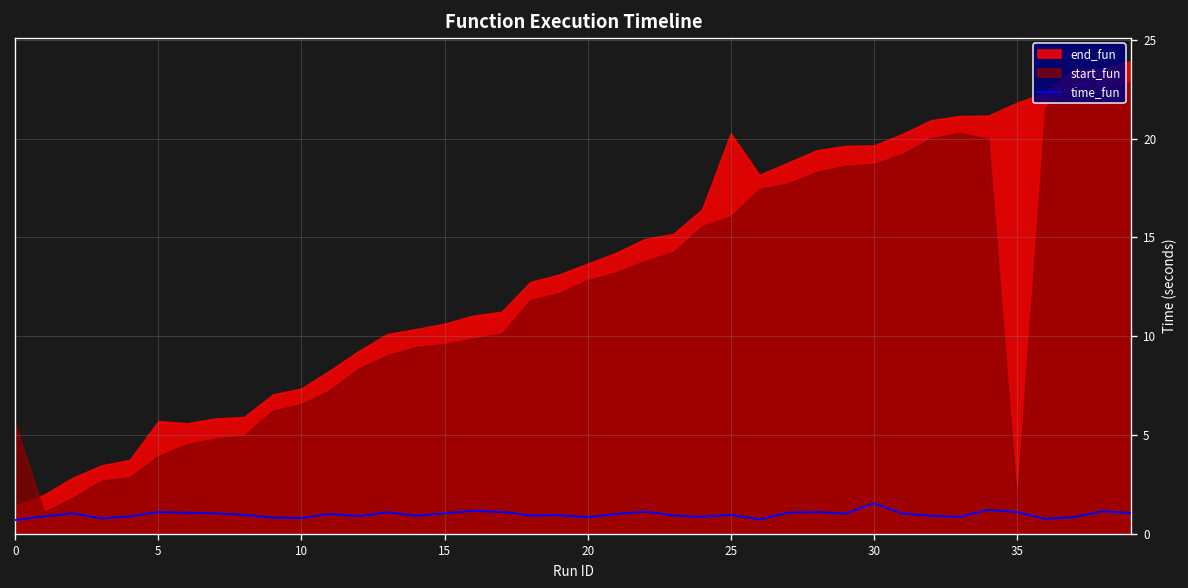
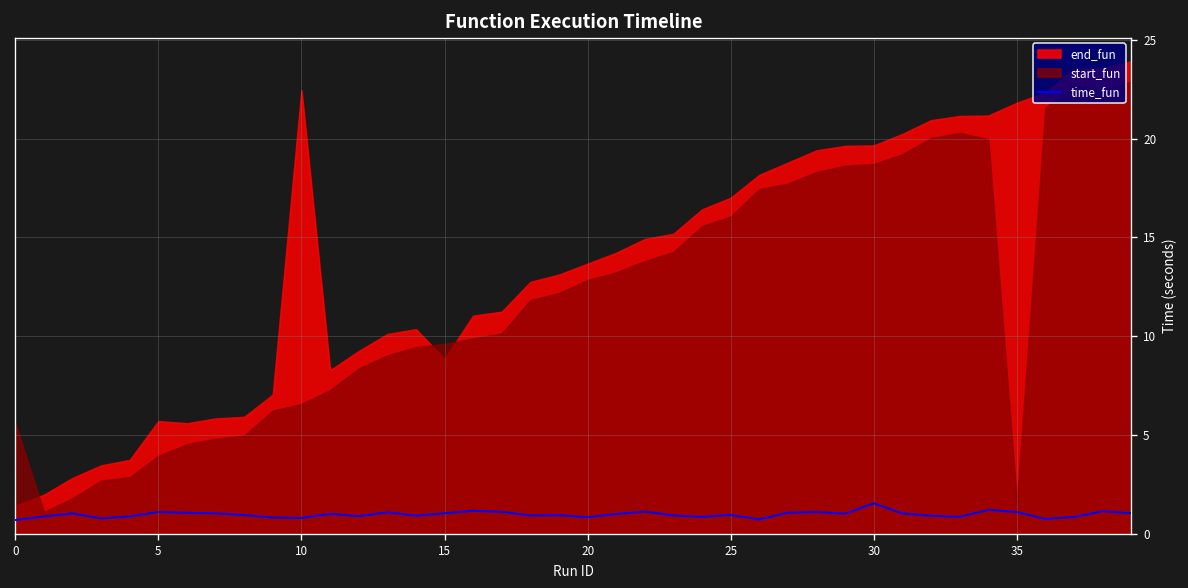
end_fun, 10: 7.4 -> 22.5
end_fun, 15: 10.6 -> 8.8
end_fun, 25: 20.3 -> 17.0
